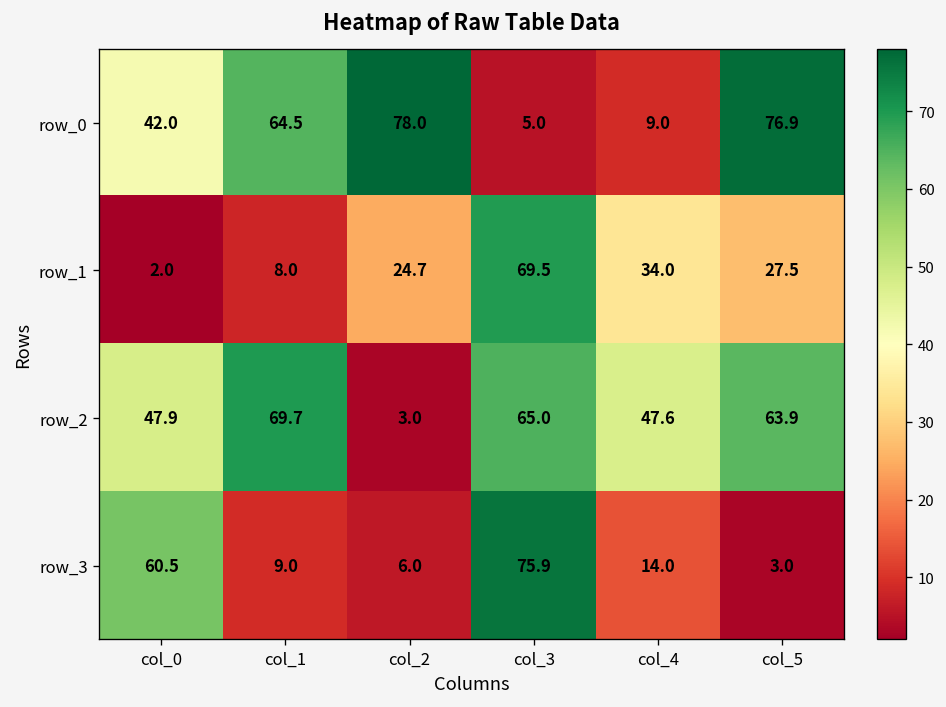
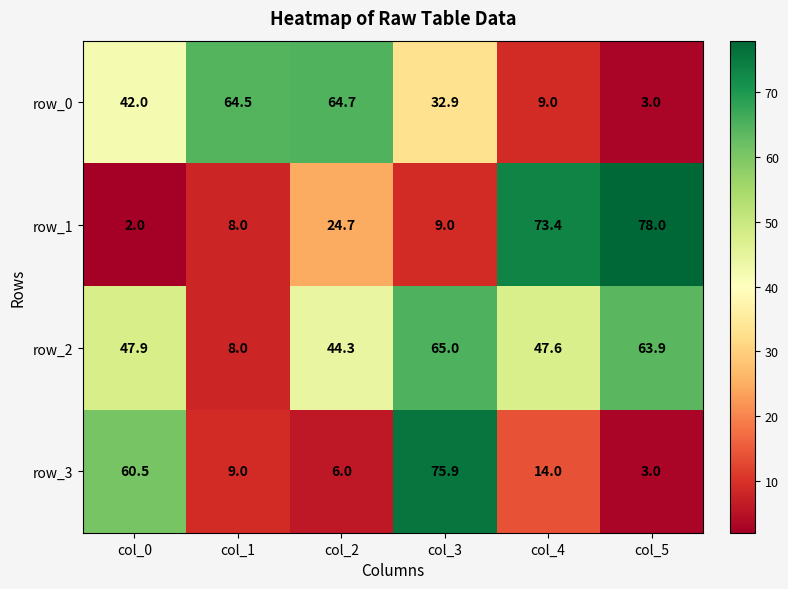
row_0, col_2: 78.0 -> 64.7
row_0, col_3: 5.0 -> 32.9
row_0, col_5: 76.9 -> 3.0
row_1, col_3: 69.5 -> 9.0
row_1, col_4: 34.0 -> 73.4
row_1, col_5: 27.5 -> 78.0
row_2, col_1: 69.7 -> 8.0
row_2, col_2: 3.0 -> 44.3
